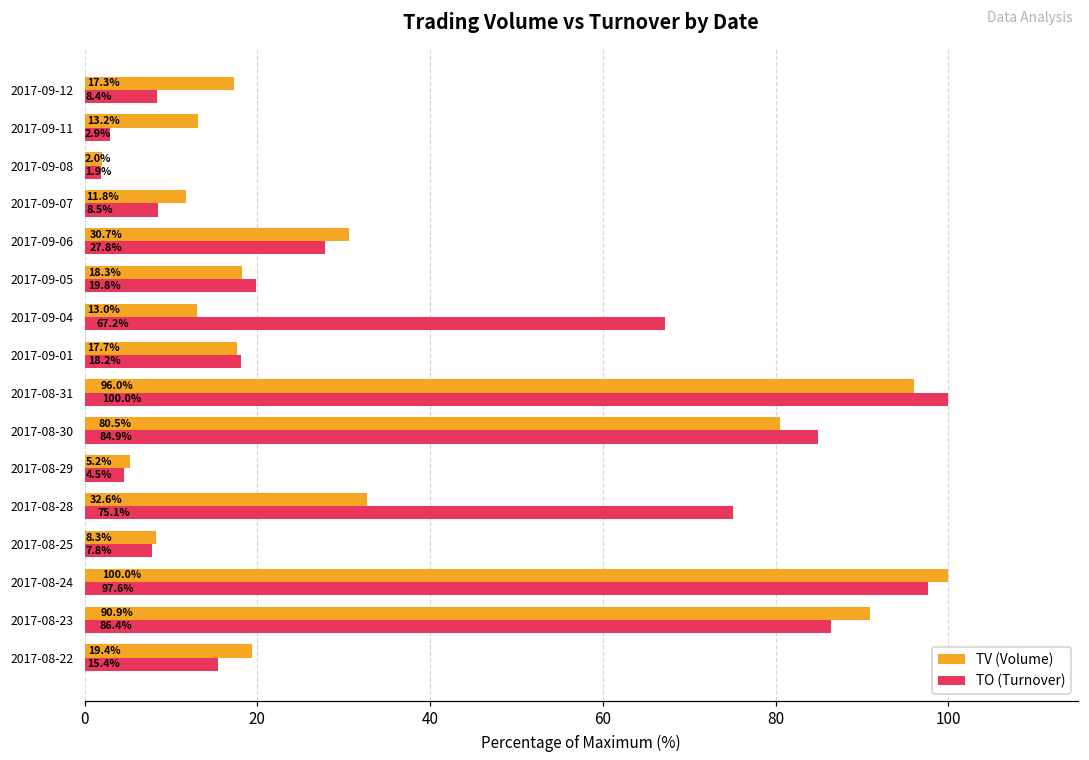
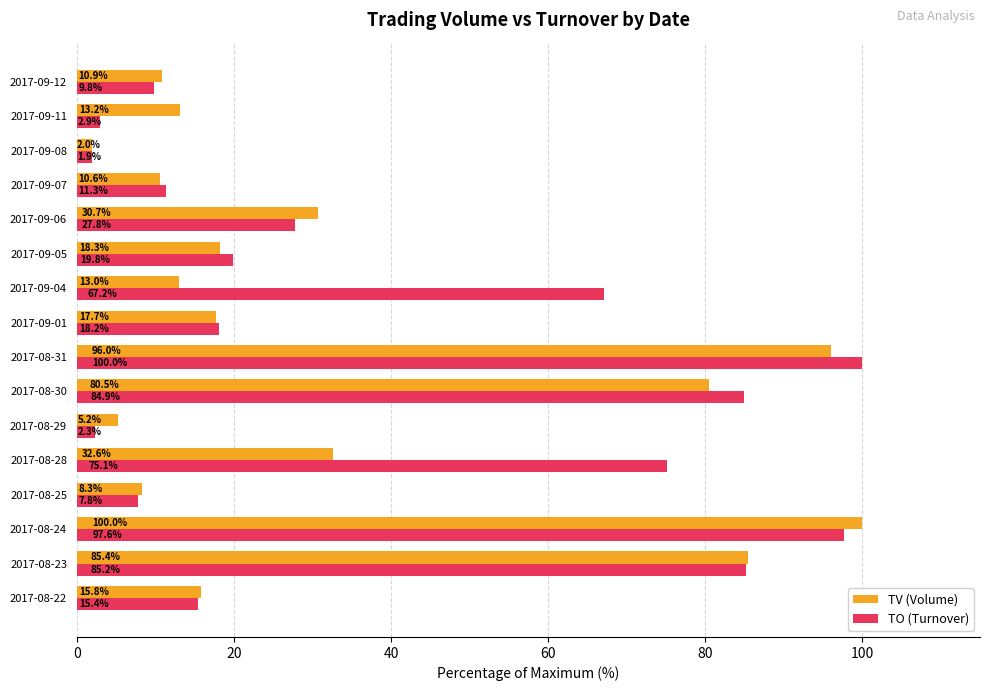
TV (Volume), 2017-09-12: 17.3% -> 10.9%
TO (Turnover), 2017-09-12: 8.4% -> 9.8%
TV (Volume), 2017-09-07: 11.8% -> 10.6%
TO (Turnover), 2017-09-07: 8.5% -> 11.3%
TO (Turnover), 2017-08-29: 4.5% -> 2.3%
TV (Volume), 2017-08-23: 90.9% -> 85.4%
TO (Turnover), 2017-08-23: 86.4% -> 85.2%
TV (Volume), 2017-08-22: 19.4% -> 15.8%
